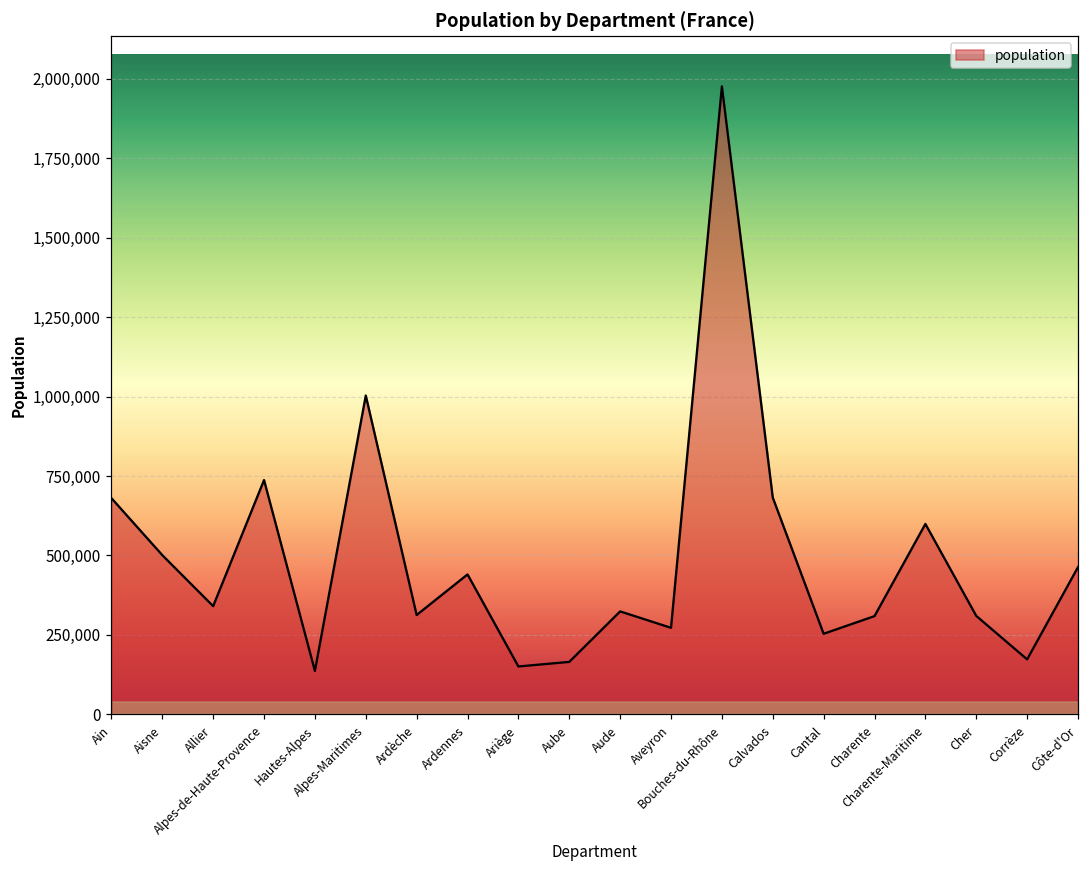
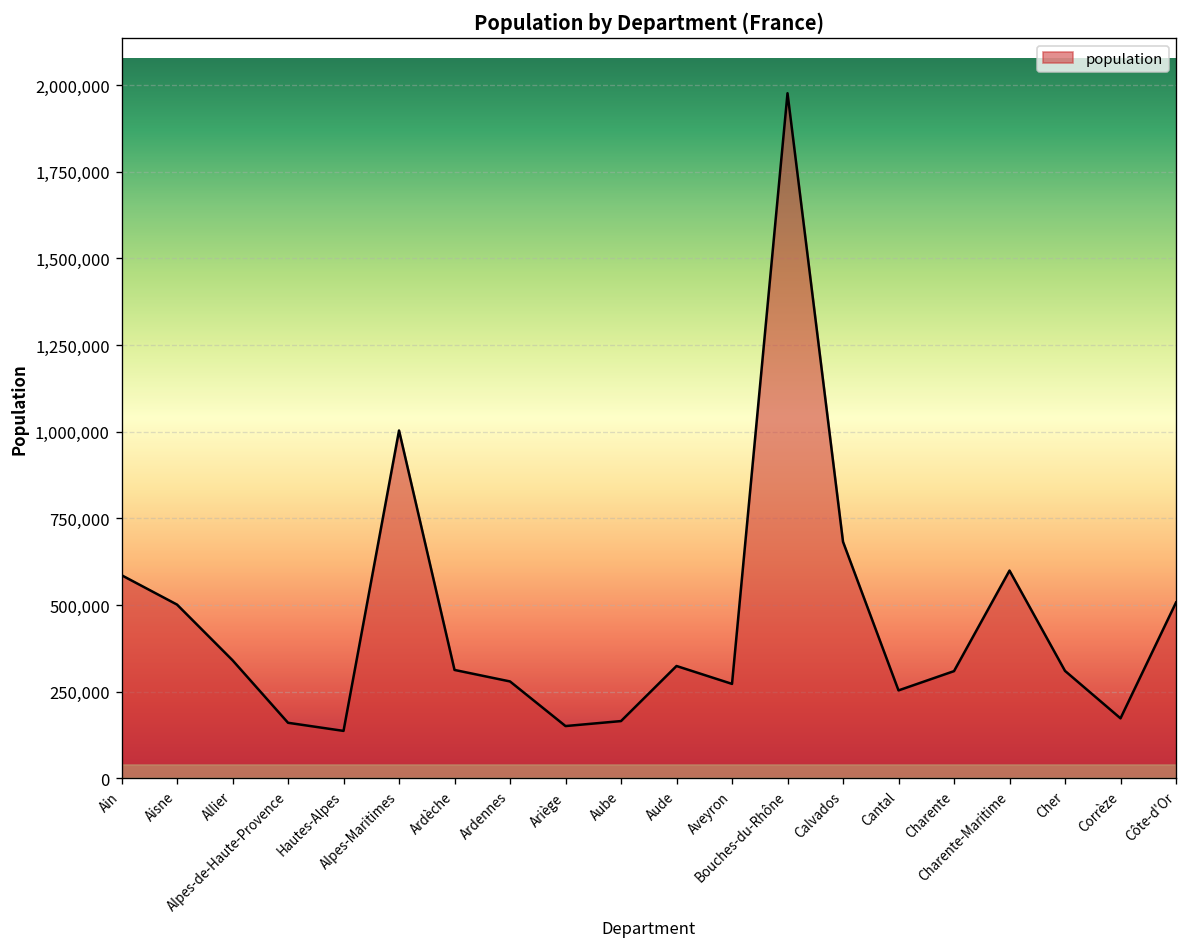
Ain: 680,000 -> 590,000
Alpes-de-Haute-Provence: 740,000 -> 160,000
Ardennes: 440,000 -> 280,000
Côte-d'Or: 460,000 -> 510,000
